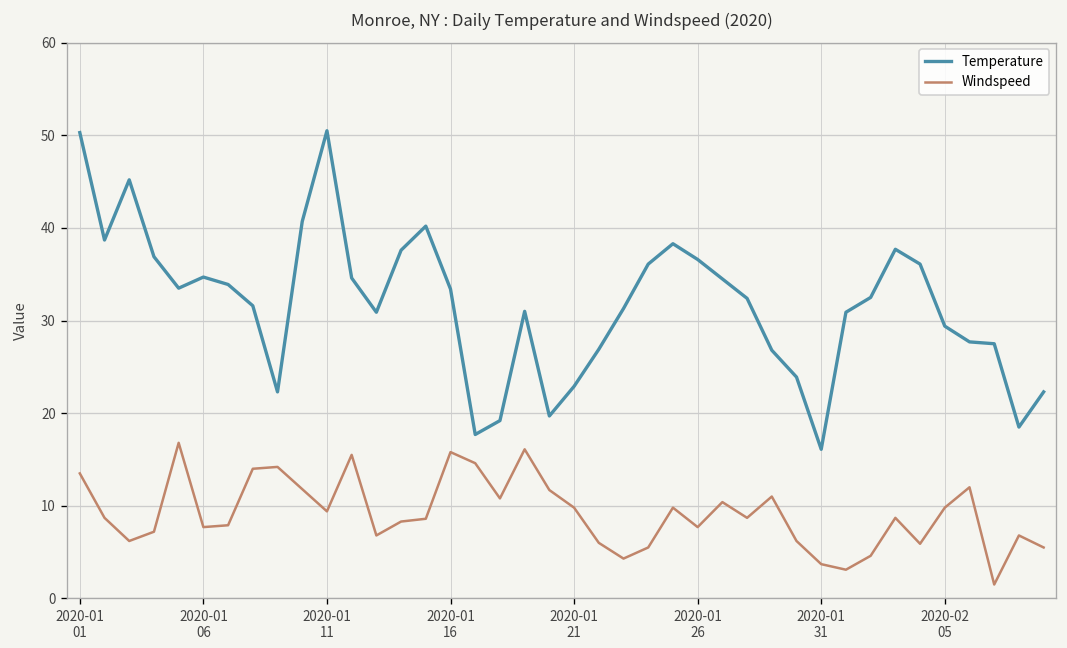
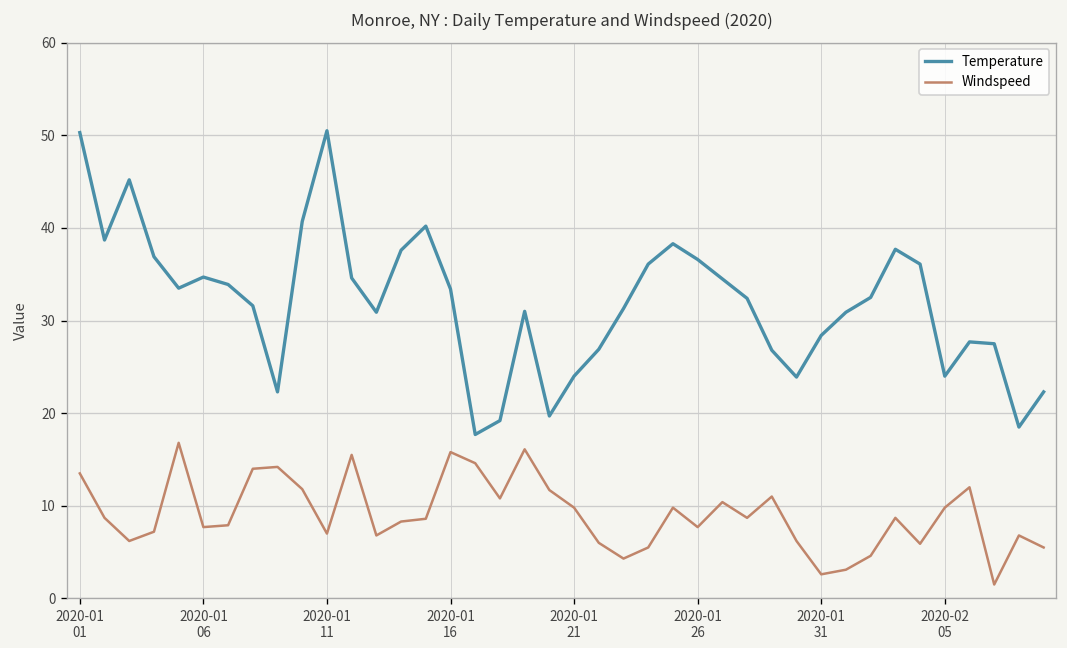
Windspeed, 2020-01 11: 9 -> 7
Temperature, 2020-01 21: 23 -> 24
Temperature, 2020-01 31: 16 -> 28
Windspeed, 2020-01 31: 4 -> 3
Temperature, 2020-02 05: 29 -> 24
